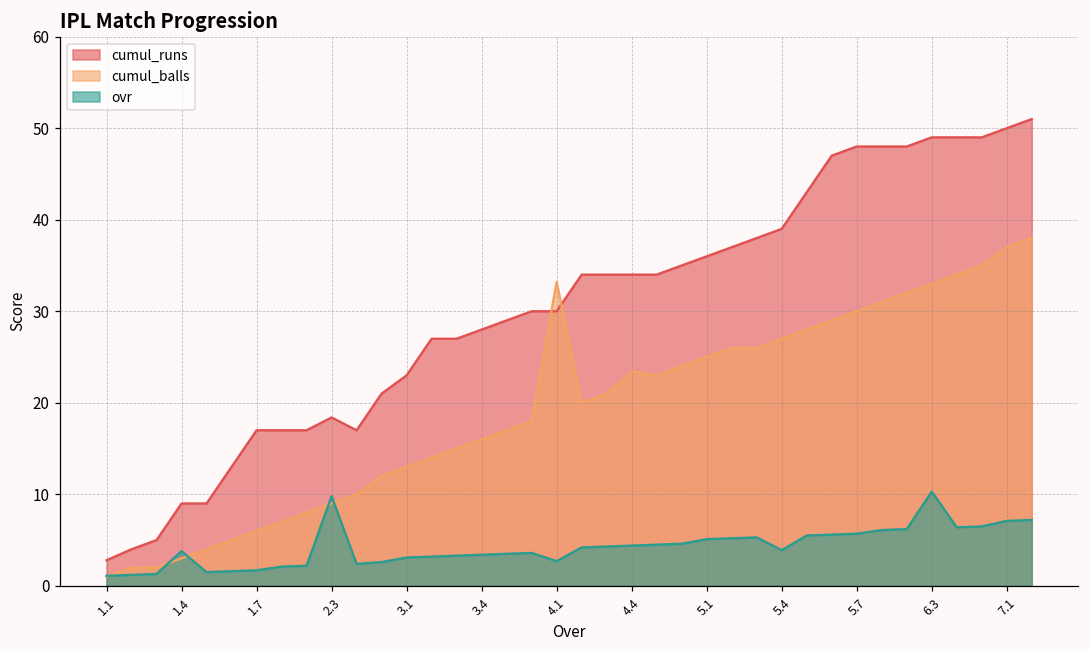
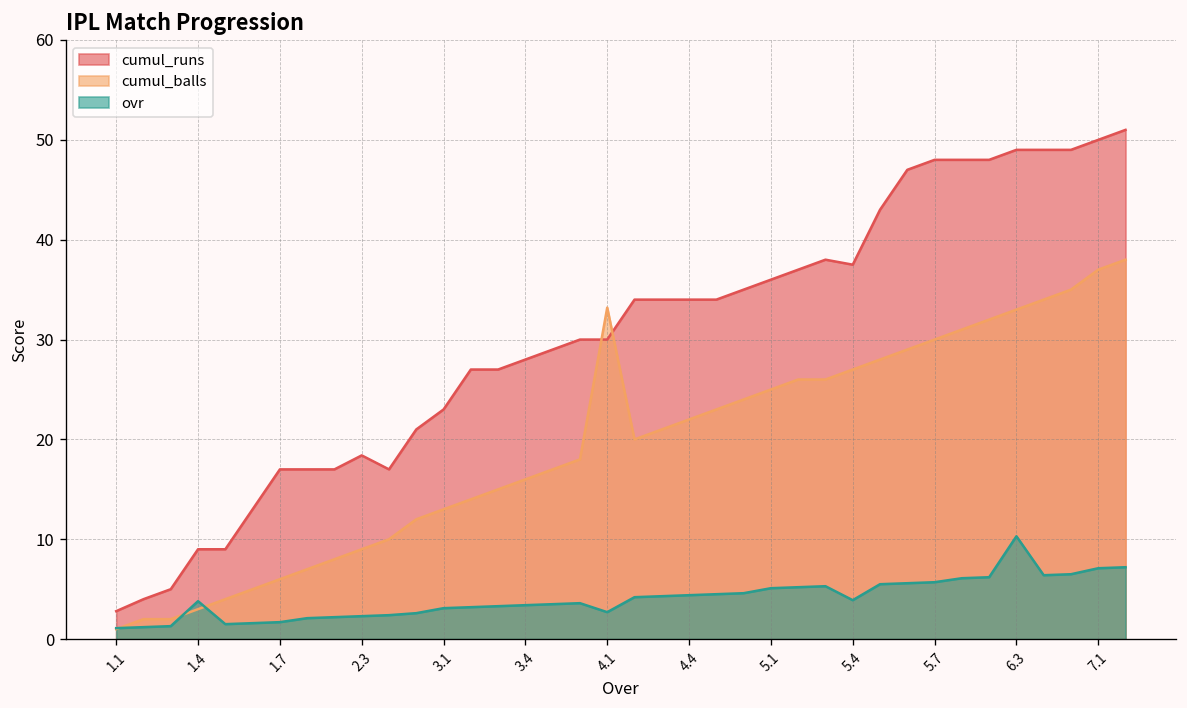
ovr, 2.3: 10 -> 2
cumul_balls, 4.4: 23 -> 22
cumul_runs, 5.4: 39 -> 38
